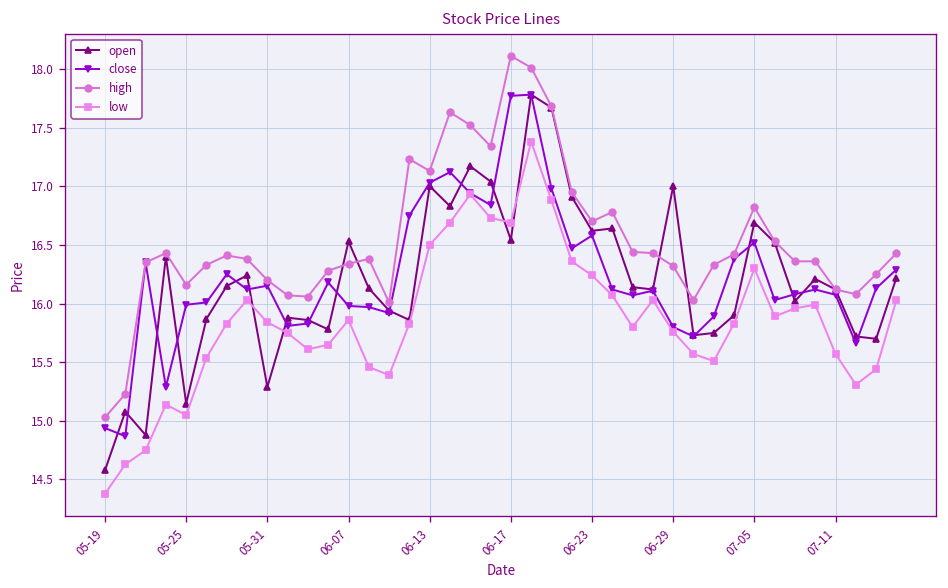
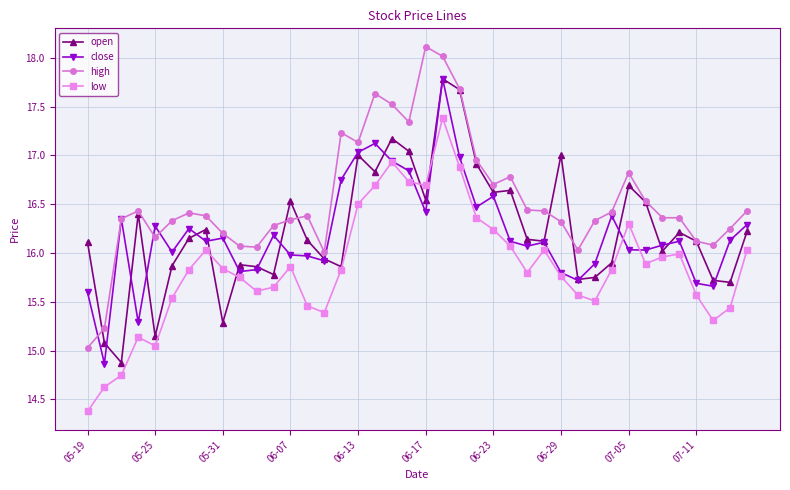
open, 05-19: 14.6 -> 16.1
close, 05-19: 14.9 -> 15.6
close, 05-25: 16.0 -> 16.3
close, 06-17: 17.8 -> 16.4
close, 07-05: 16.5 -> 16.0
close, 07-11: 16.1 -> 15.7
